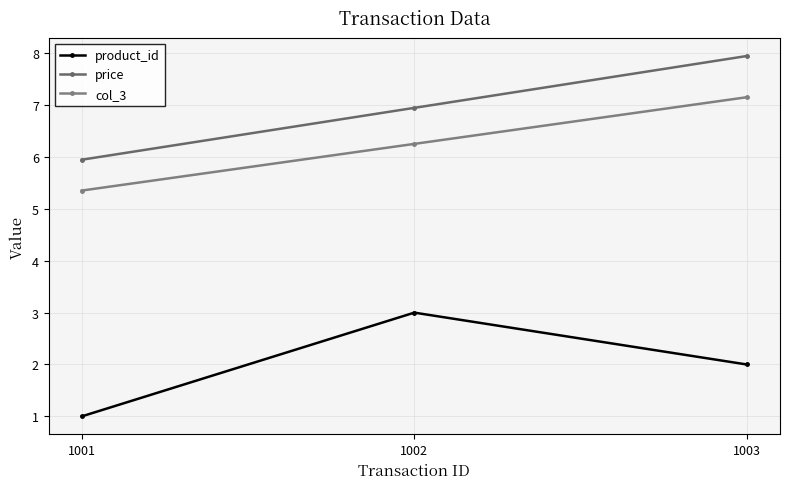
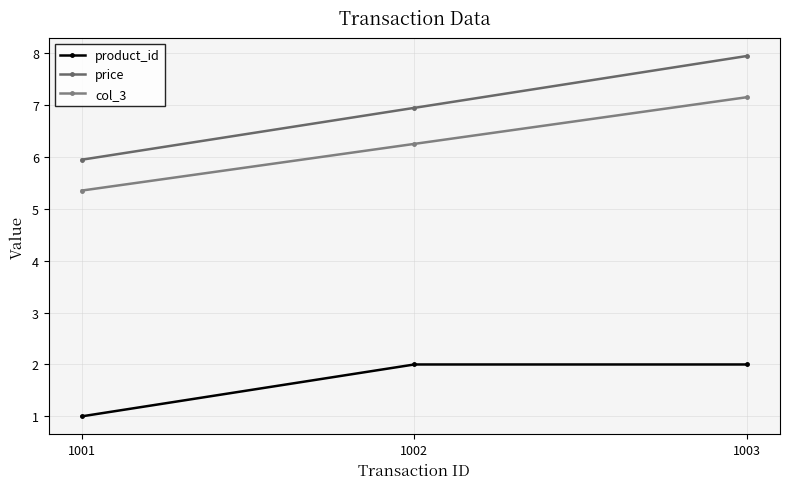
product_id, 1002: 3 -> 2
